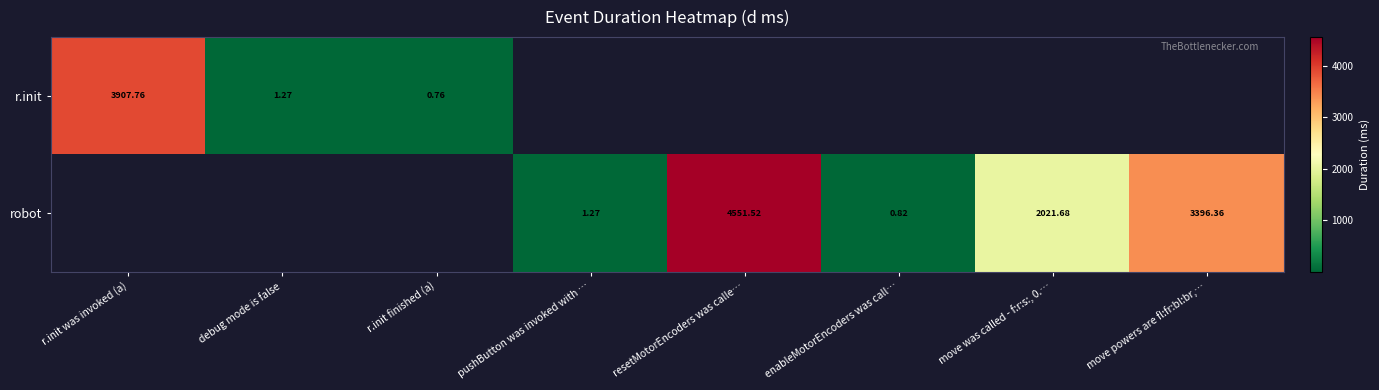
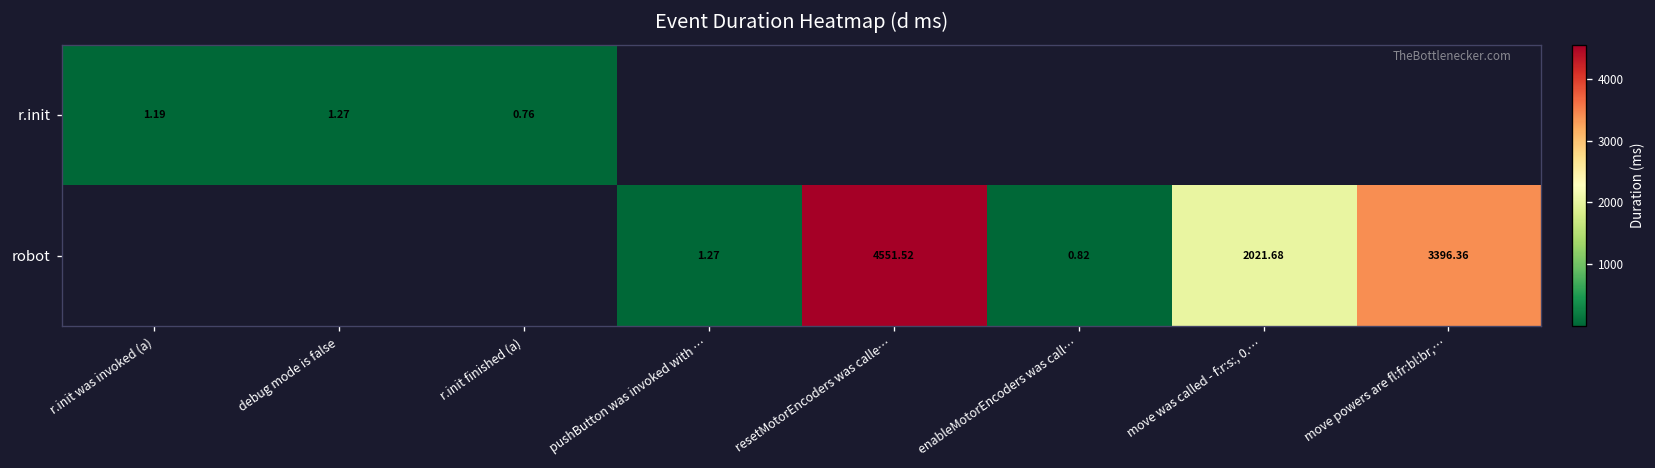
r.init, r.init was invoked (a): 3907.76 -> 1.19
